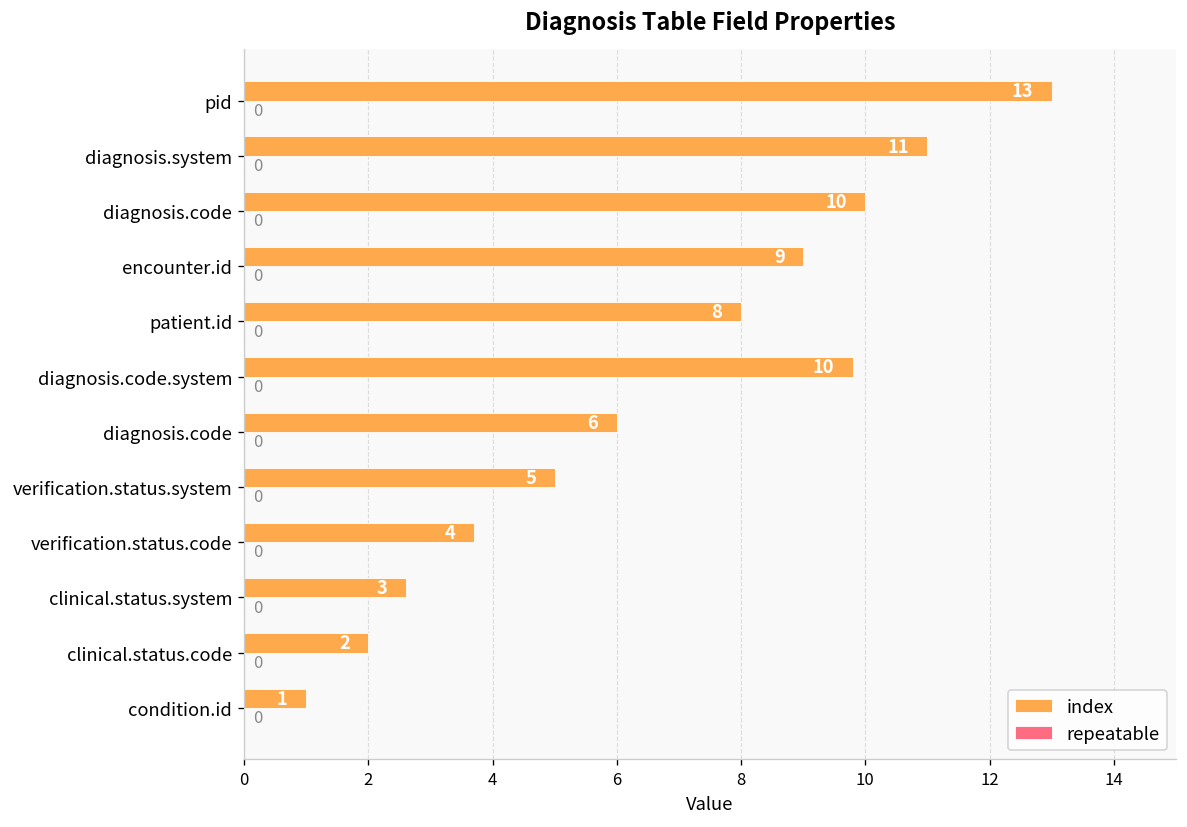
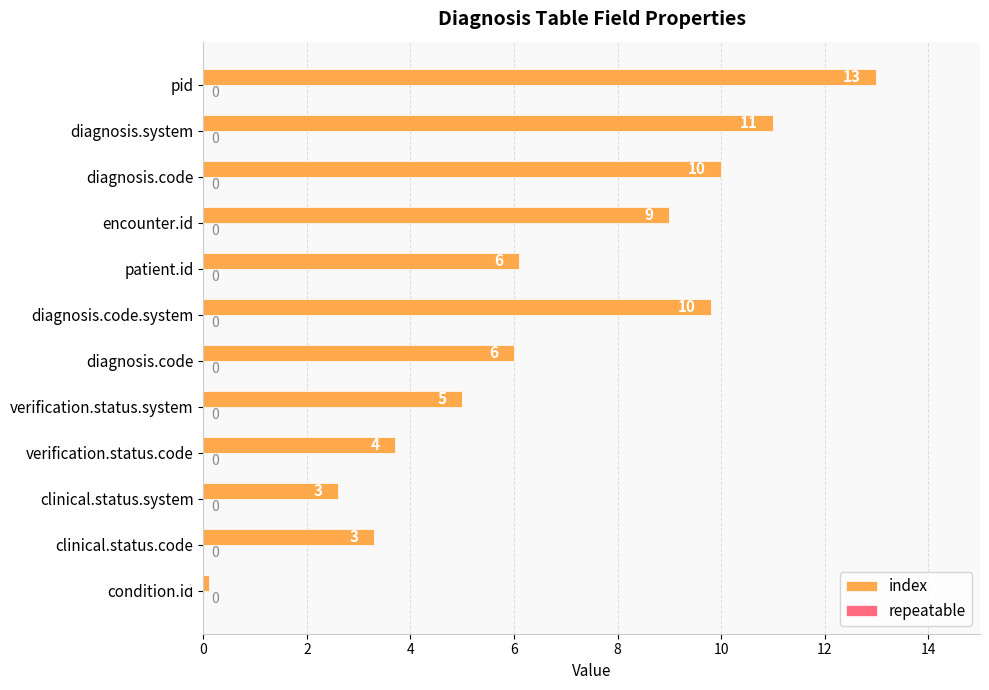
index, patient.id: 8 -> 6
index, clinical.status.code: 2 -> 3
index, condition.id: 1.0 -> 0.1
